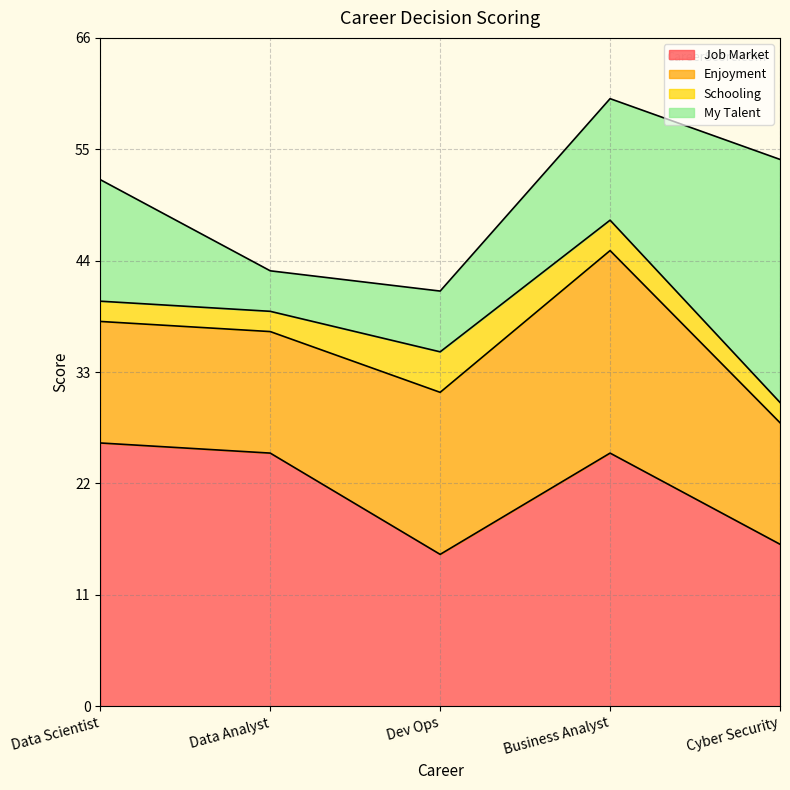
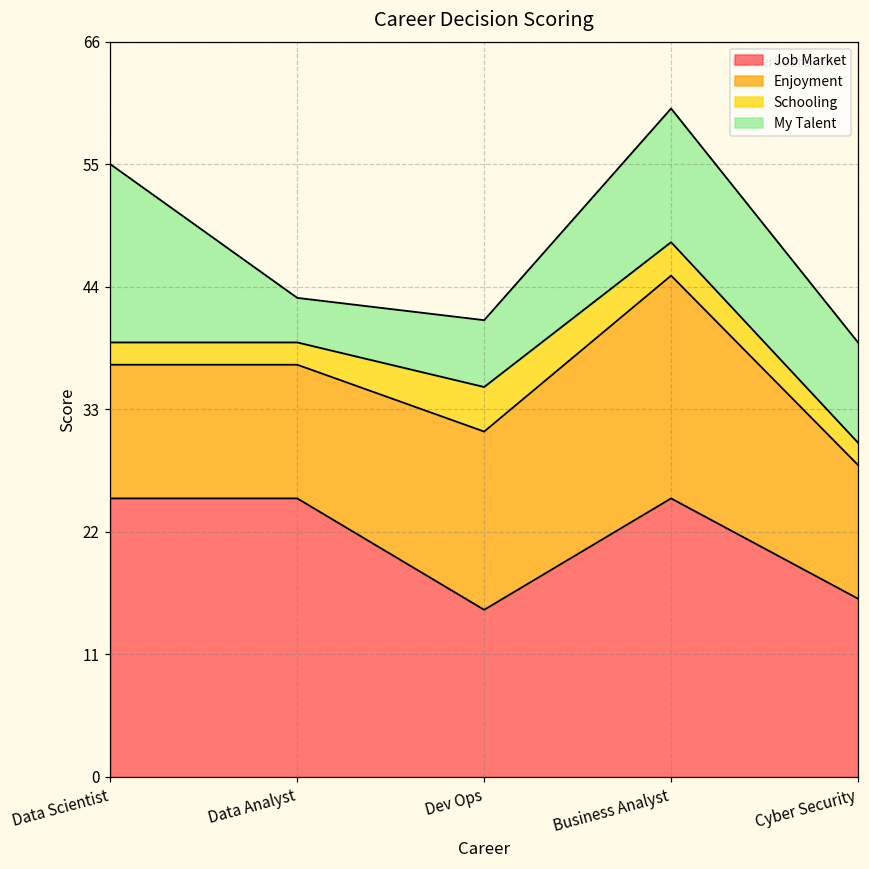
Job Market, Data Scientist: 26 -> 25
My Talent, Data Scientist: 12 -> 16
My Talent, Cyber Security: 24 -> 9
